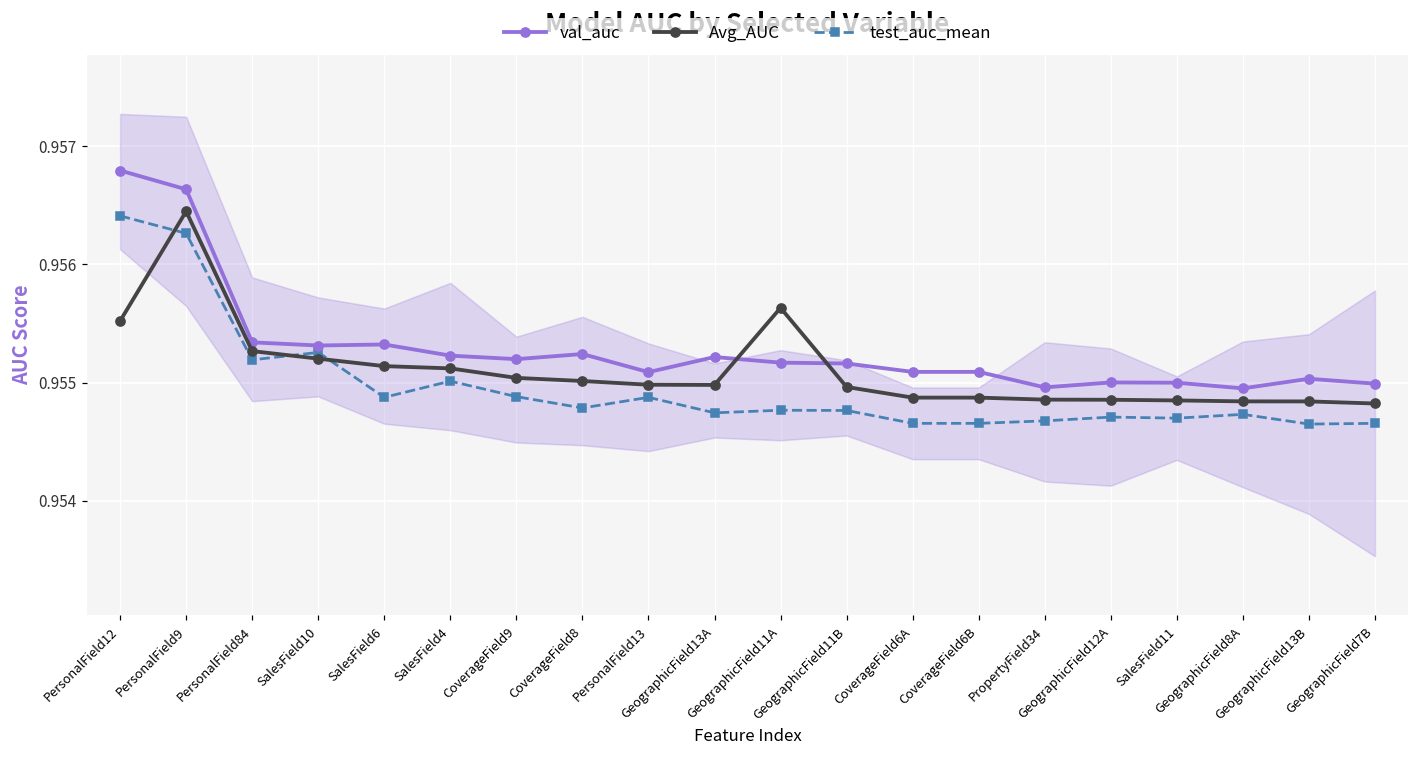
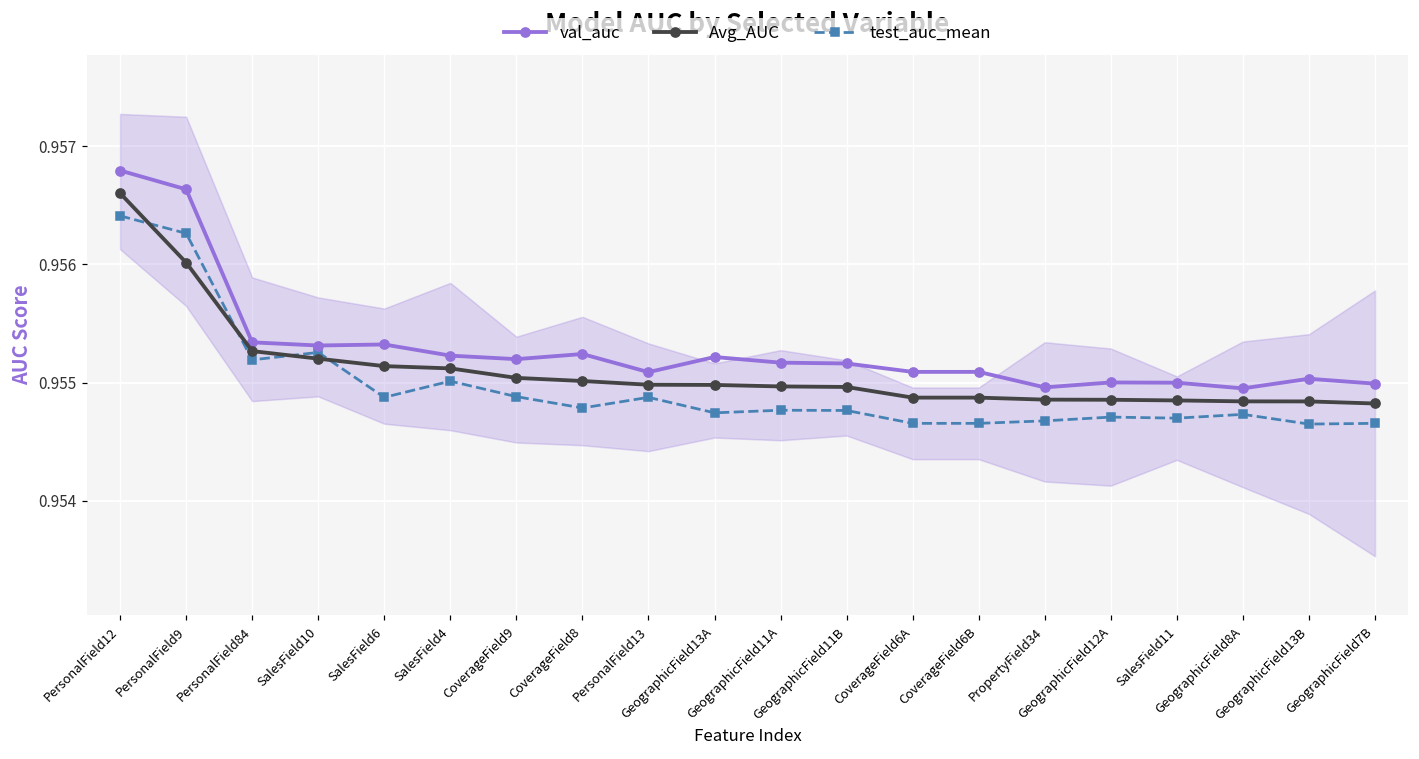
Avg_AUC, PersonalField12: 0.95552 -> 0.95660
Avg_AUC, PersonalField9: 0.95645 -> 0.95601
Avg_AUC, GeographicField11A: 0.95563 -> 0.95497
